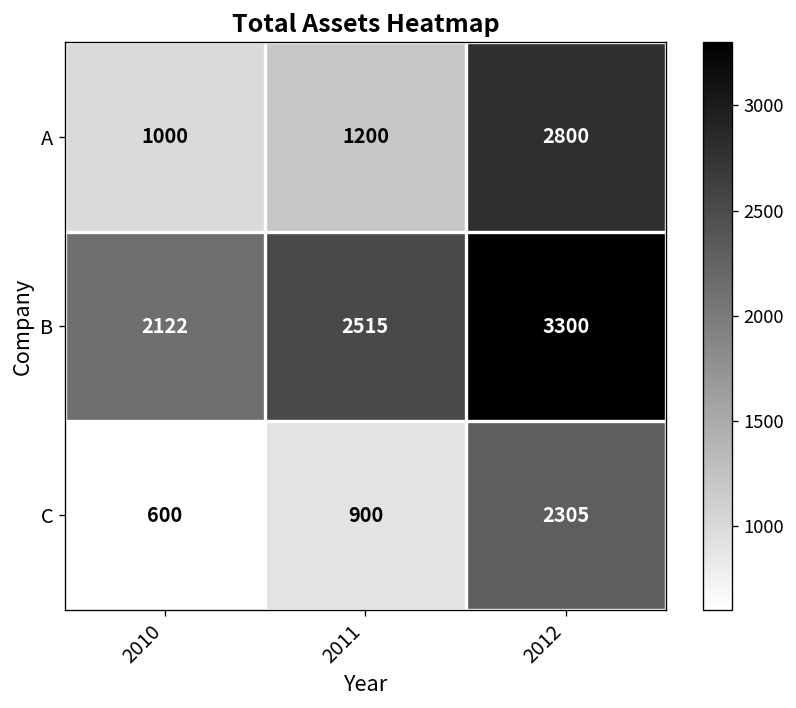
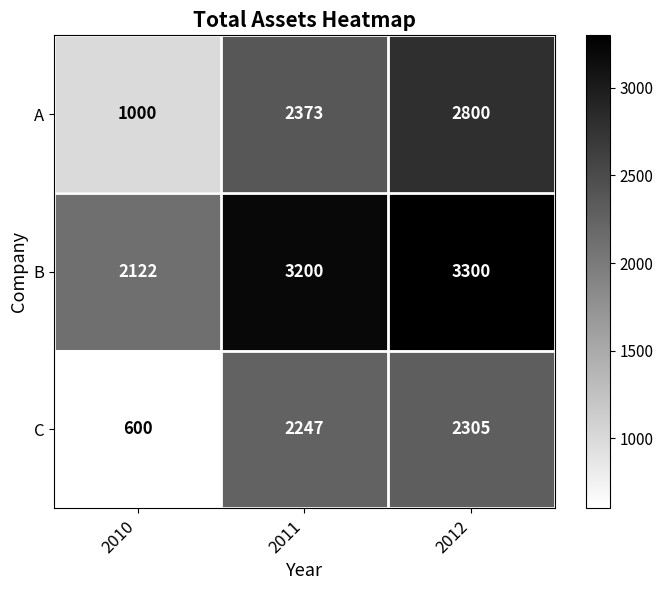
A, 2011: 1200 -> 2373
B, 2011: 2515 -> 3200
C, 2011: 900 -> 2247
